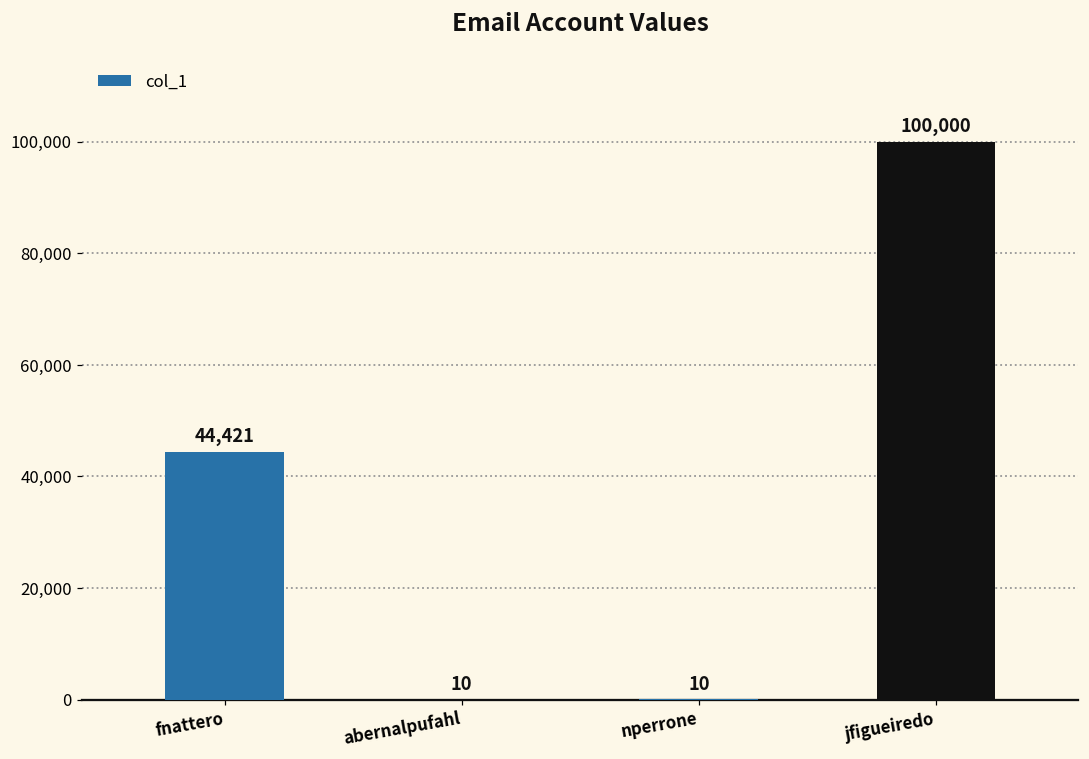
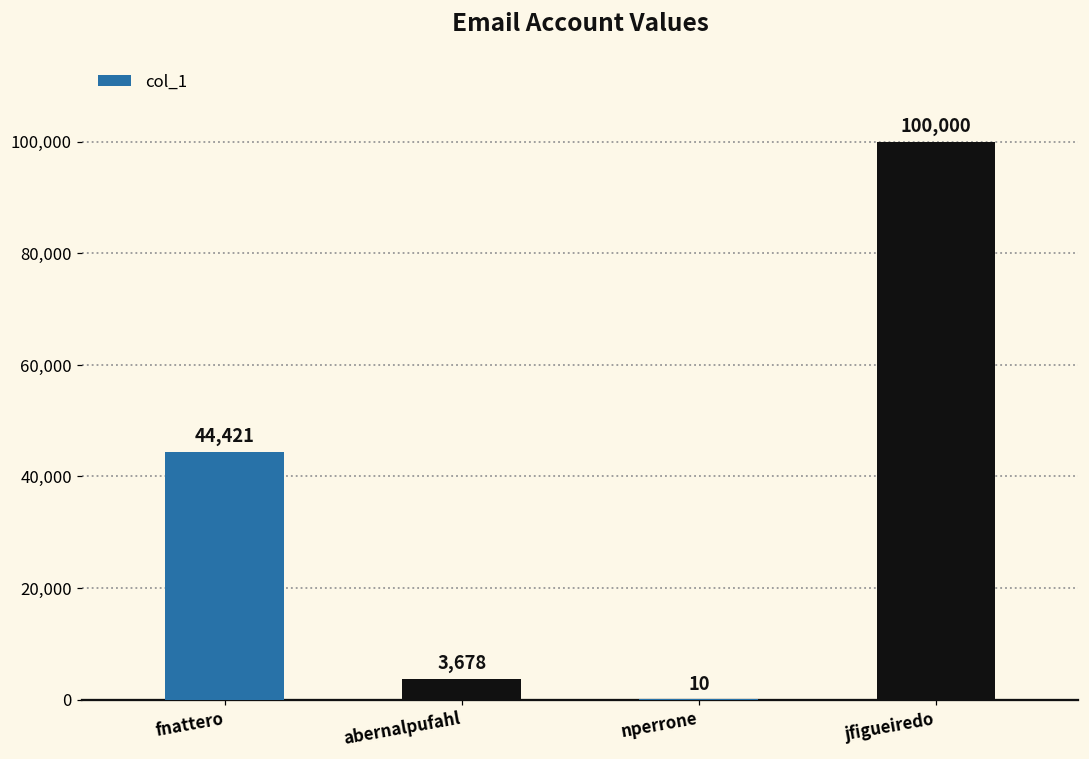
abernalpufahl: 10 -> 3,678
